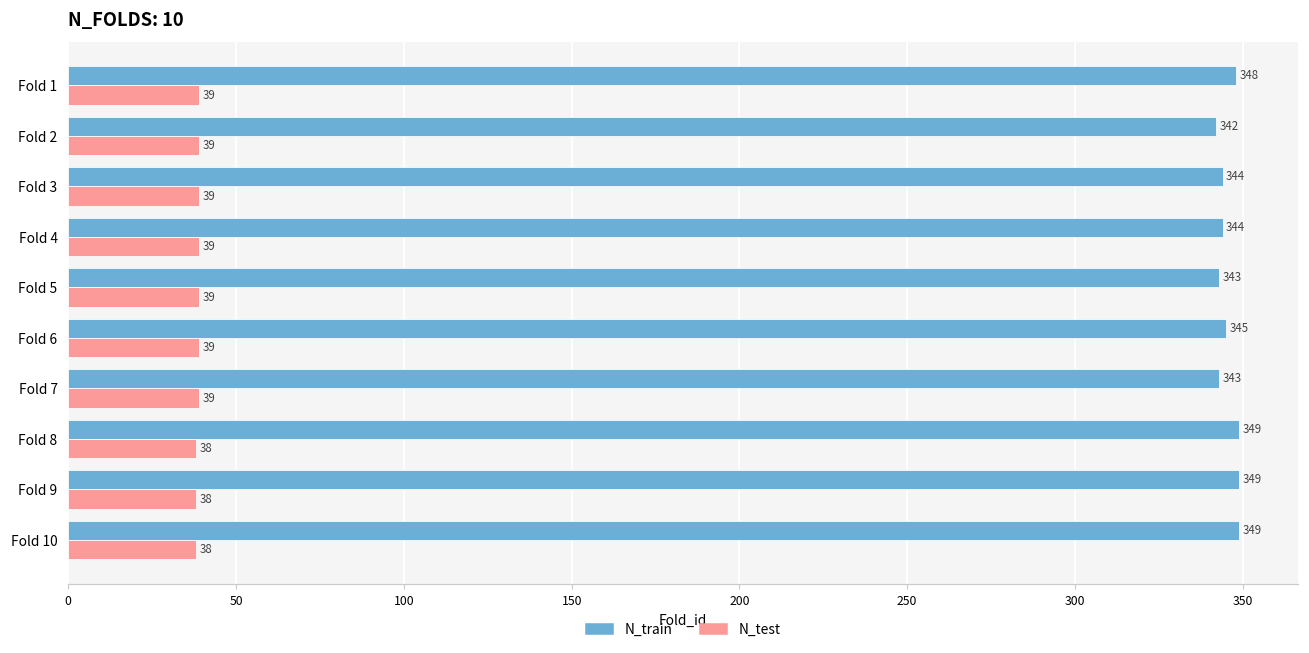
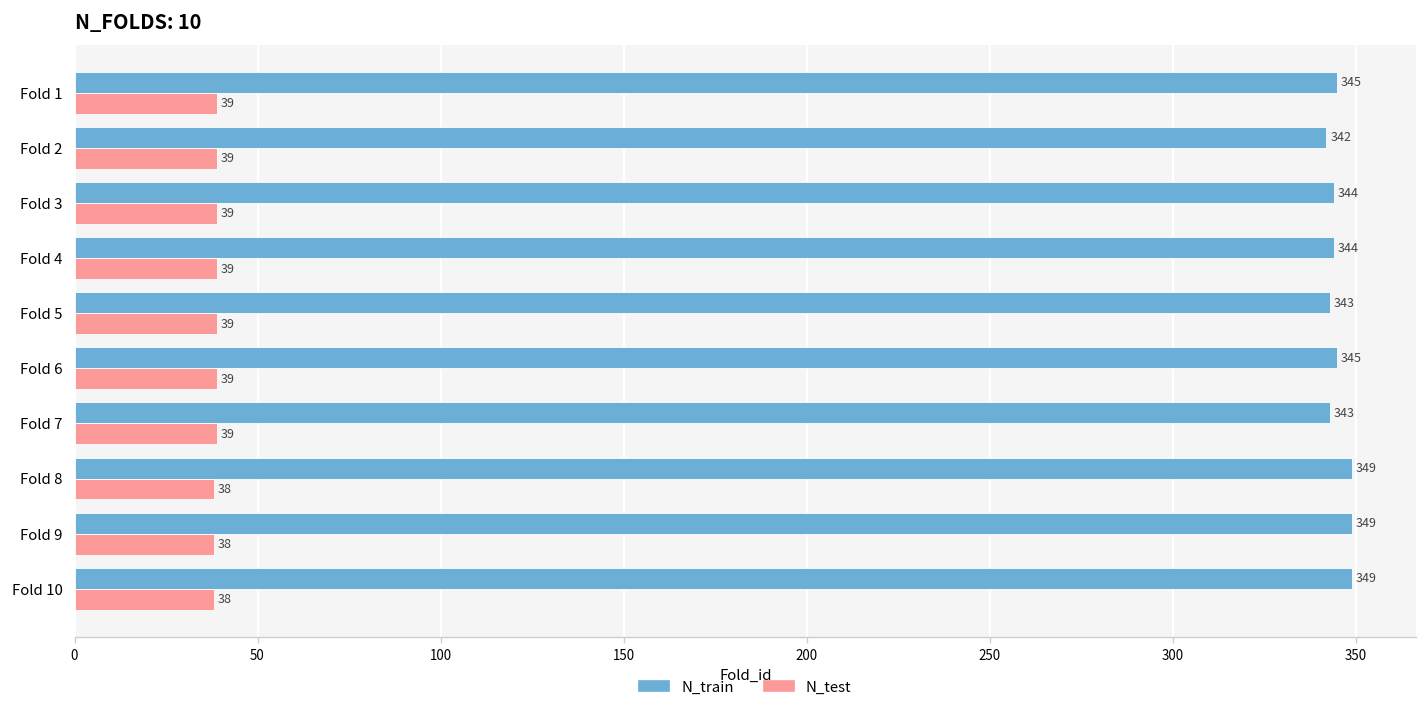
N_train, Fold 1: 348 -> 345
